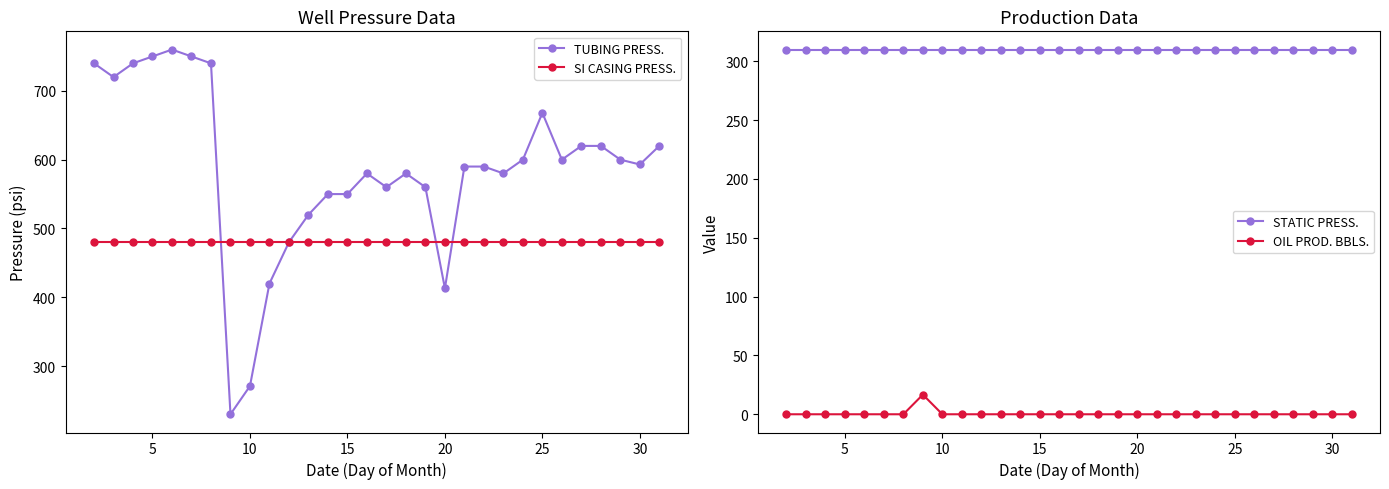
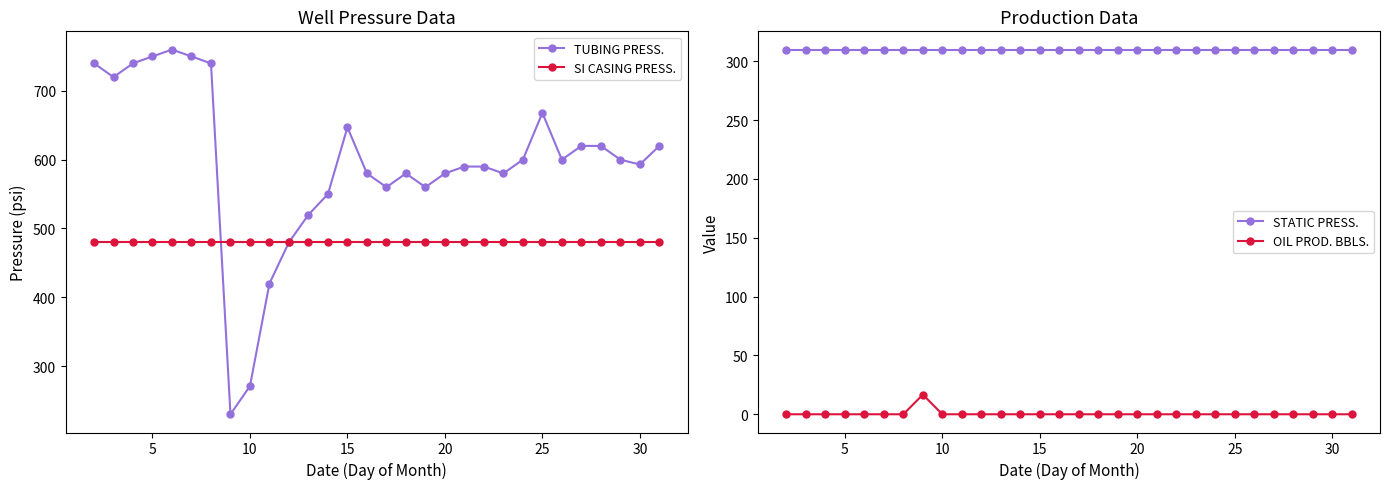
Well Pressure Data, TUBING PRESS., 15: 550 -> 650
Well Pressure Data, TUBING PRESS., 20: 410 -> 580
